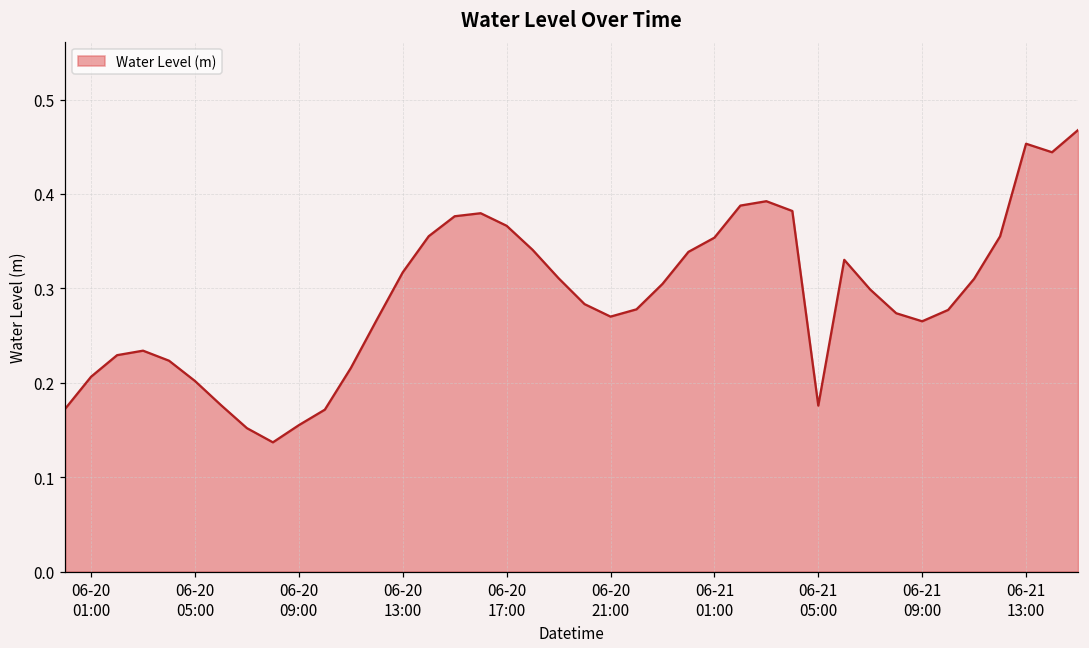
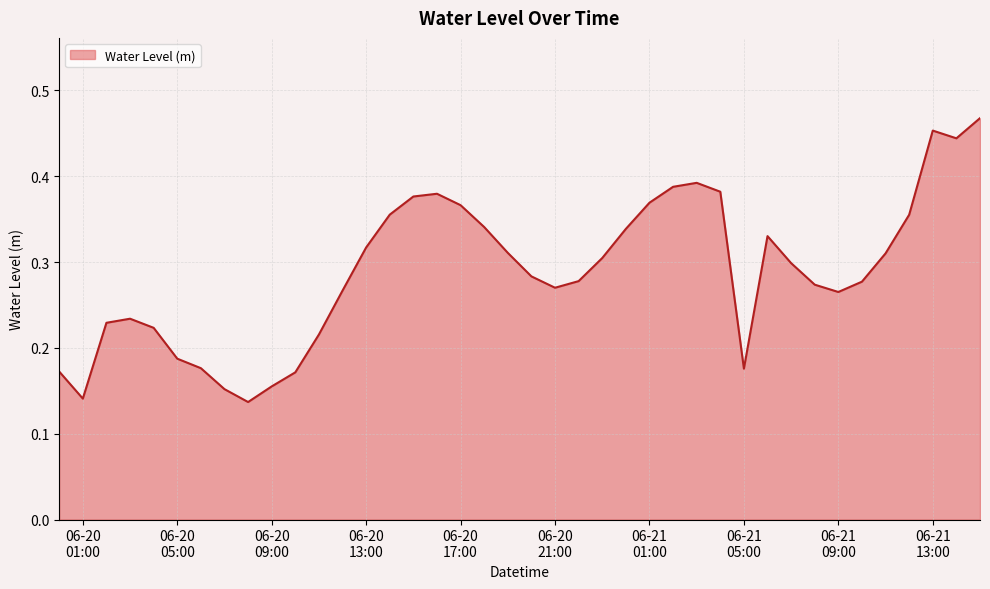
06-20 01:00: 0.21 -> 0.14
06-20 05:00: 0.20 -> 0.19
06-21 01:00: 0.35 -> 0.37
